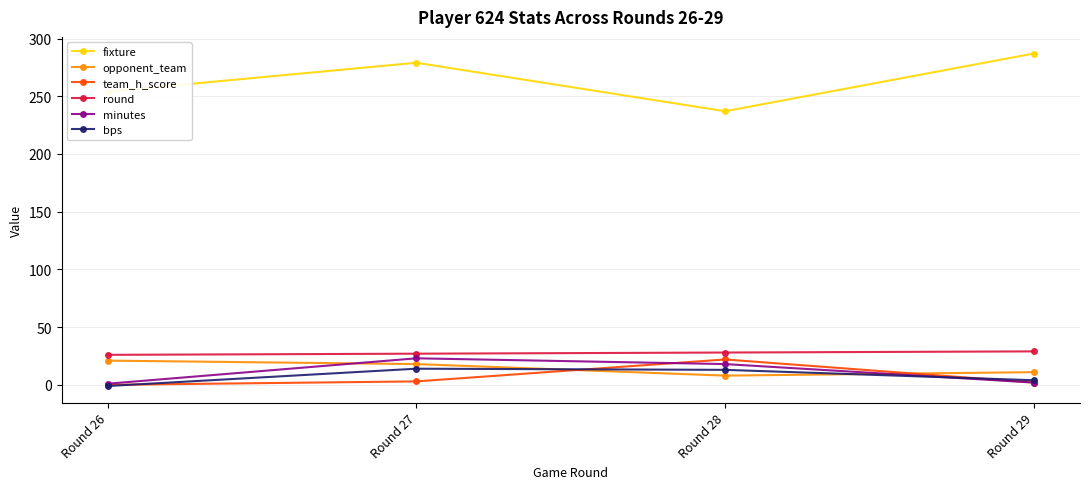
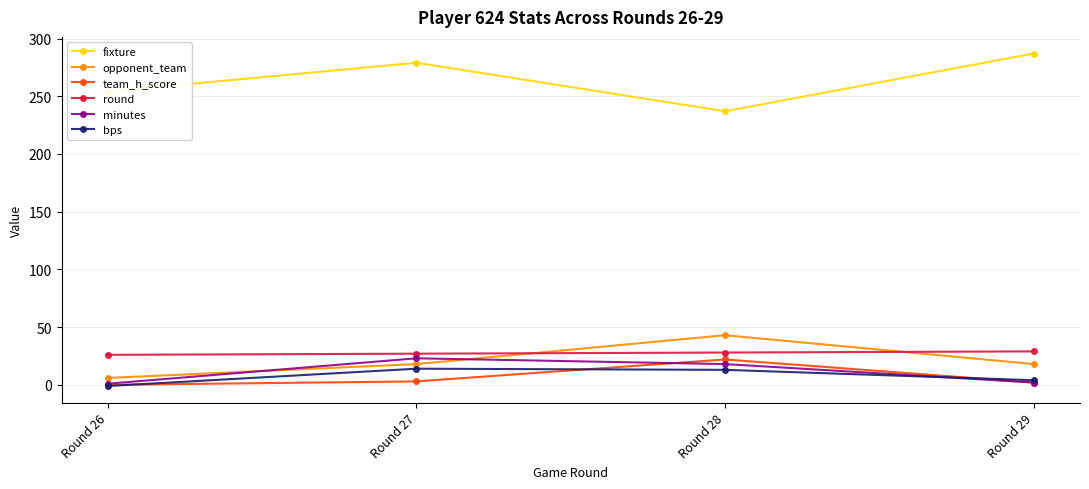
opponent_team, Round 26: 21 -> 6
opponent_team, Round 28: 8 -> 43
opponent_team, Round 29: 11 -> 18
